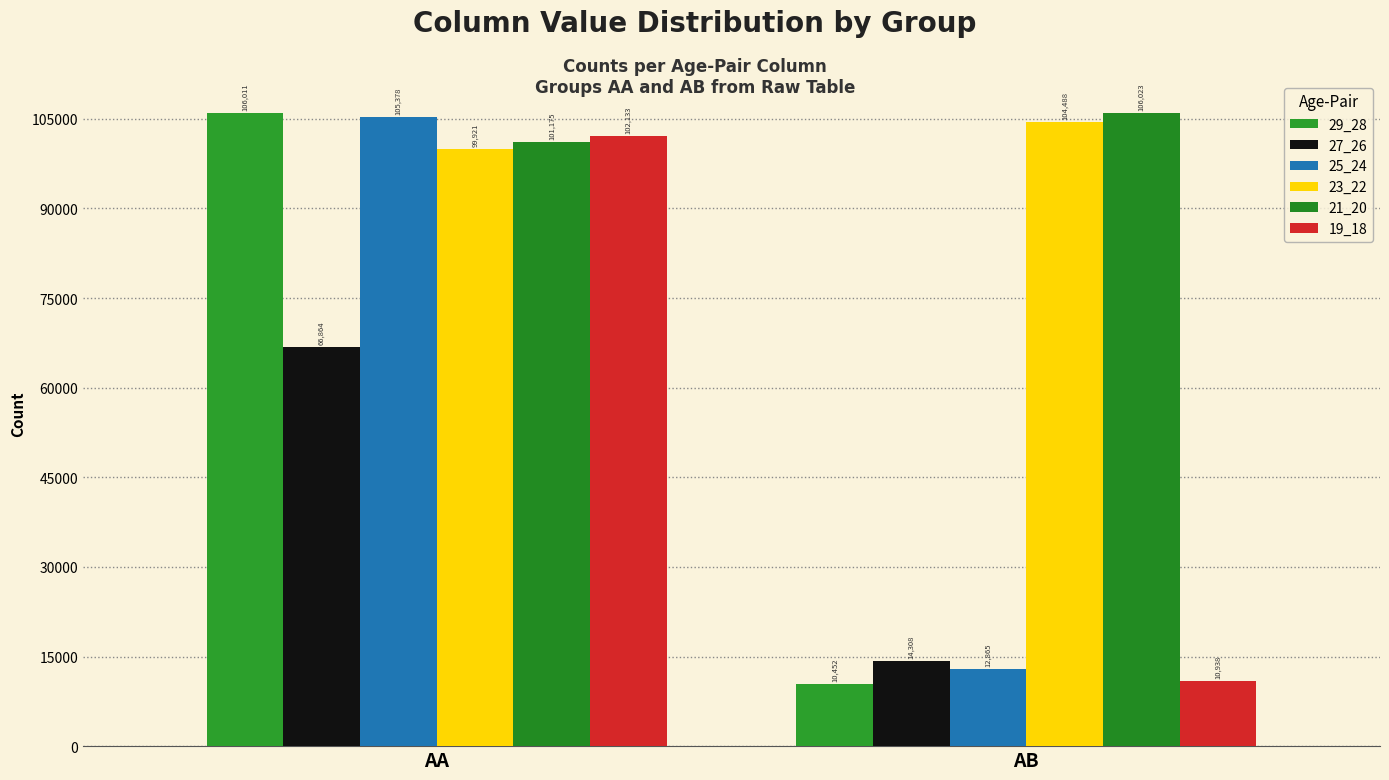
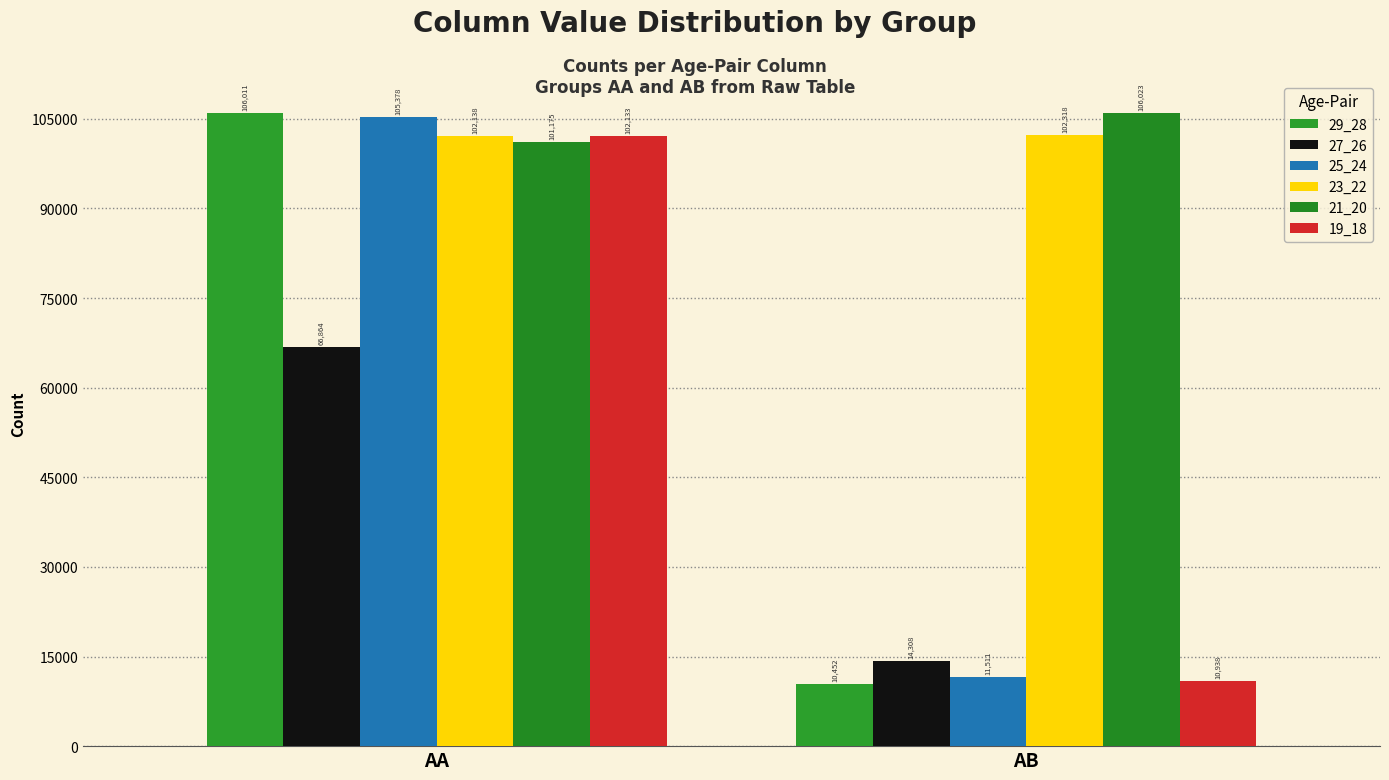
23_22, AA: 99,921 -> 102,138
25_24, AB: 12,865 -> 11,511
23_22, AB: 104,488 -> 102,318
